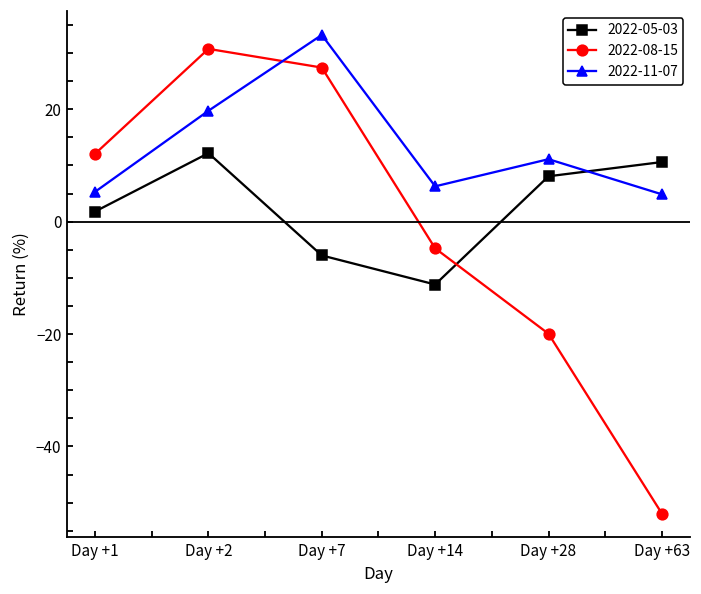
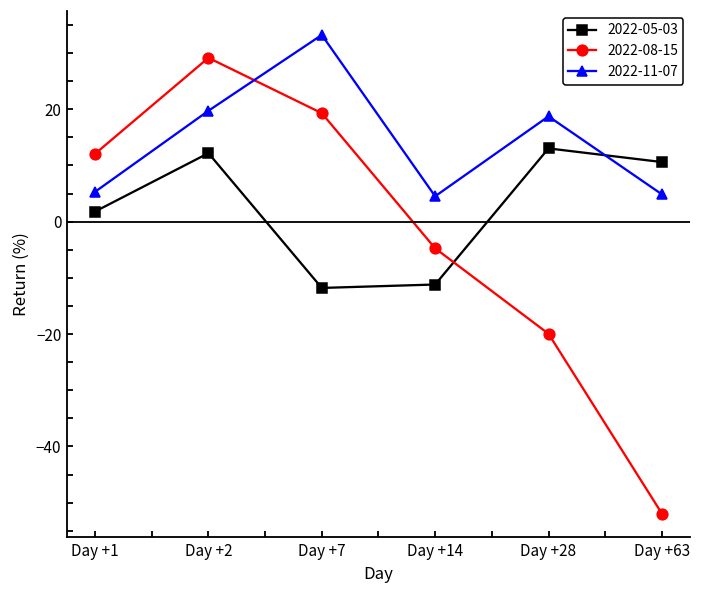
2022-08-15, Day +2: 31 -> 29
2022-05-03, Day +7: -6 -> -12
2022-08-15, Day +7: 27 -> 19
2022-11-07, Day +14: 6 -> 5
2022-05-03, Day +28: 8 -> 13
2022-11-07, Day +28: 11 -> 19
